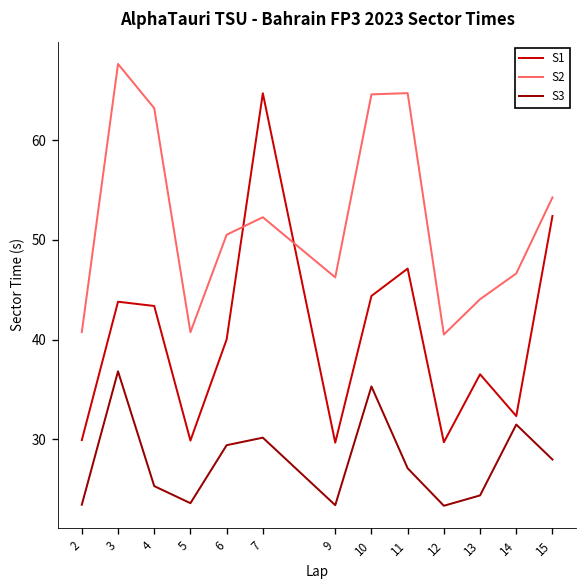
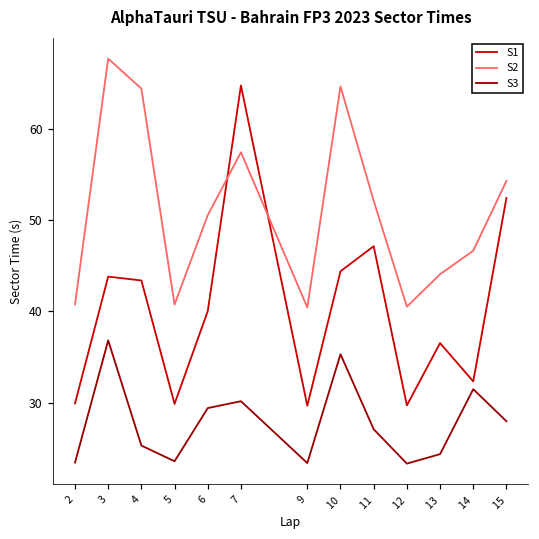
S2, 4: 63 -> 64
S2, 7: 52 -> 57
S2, 9: 46 -> 40
S2, 11: 65 -> 52
